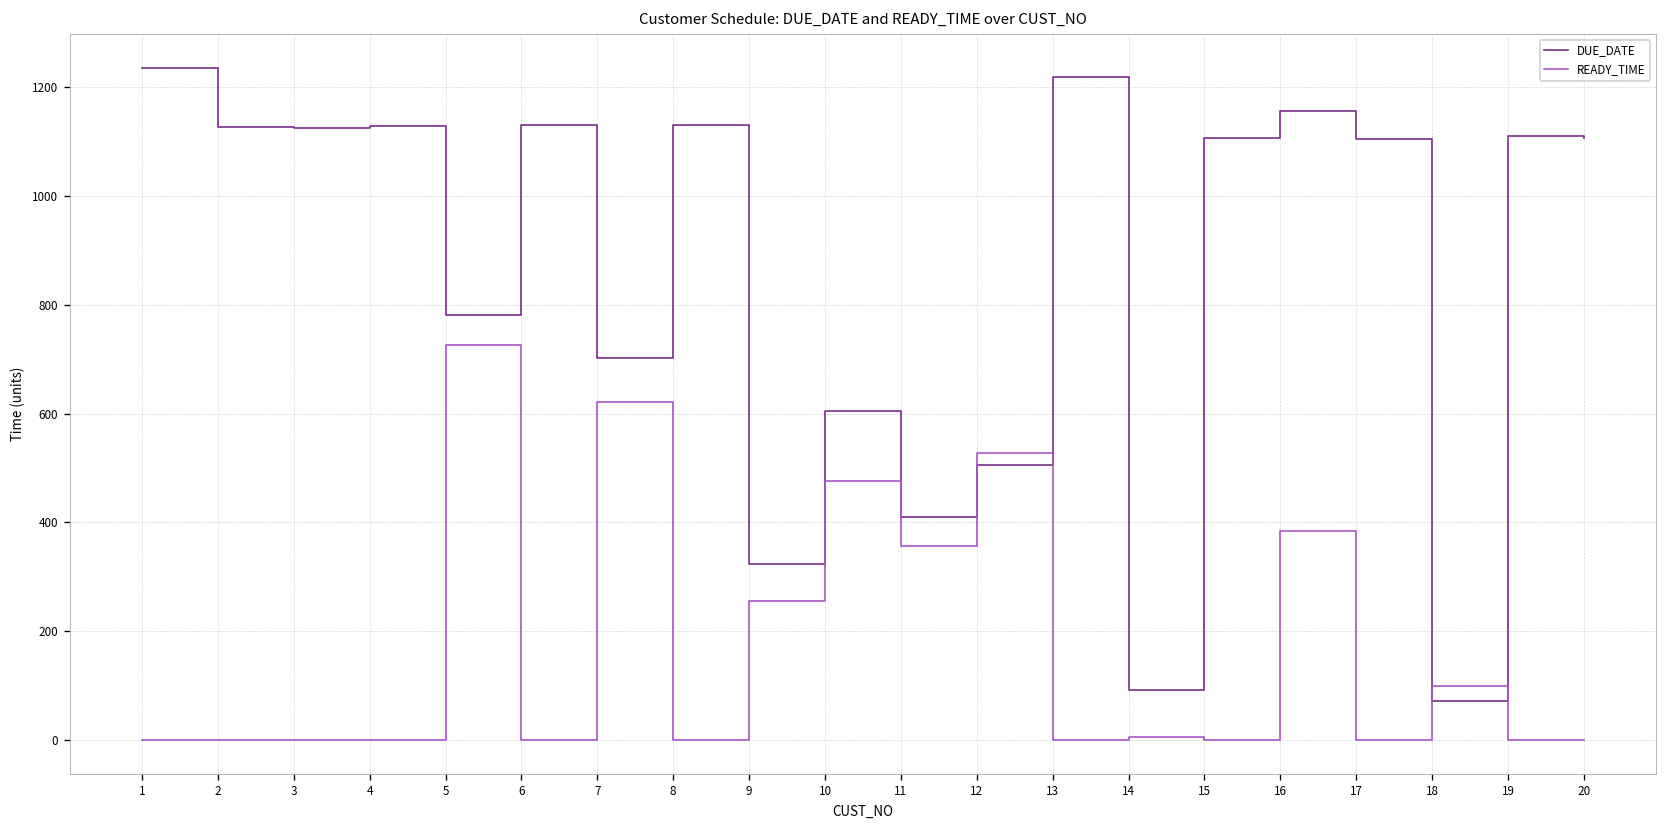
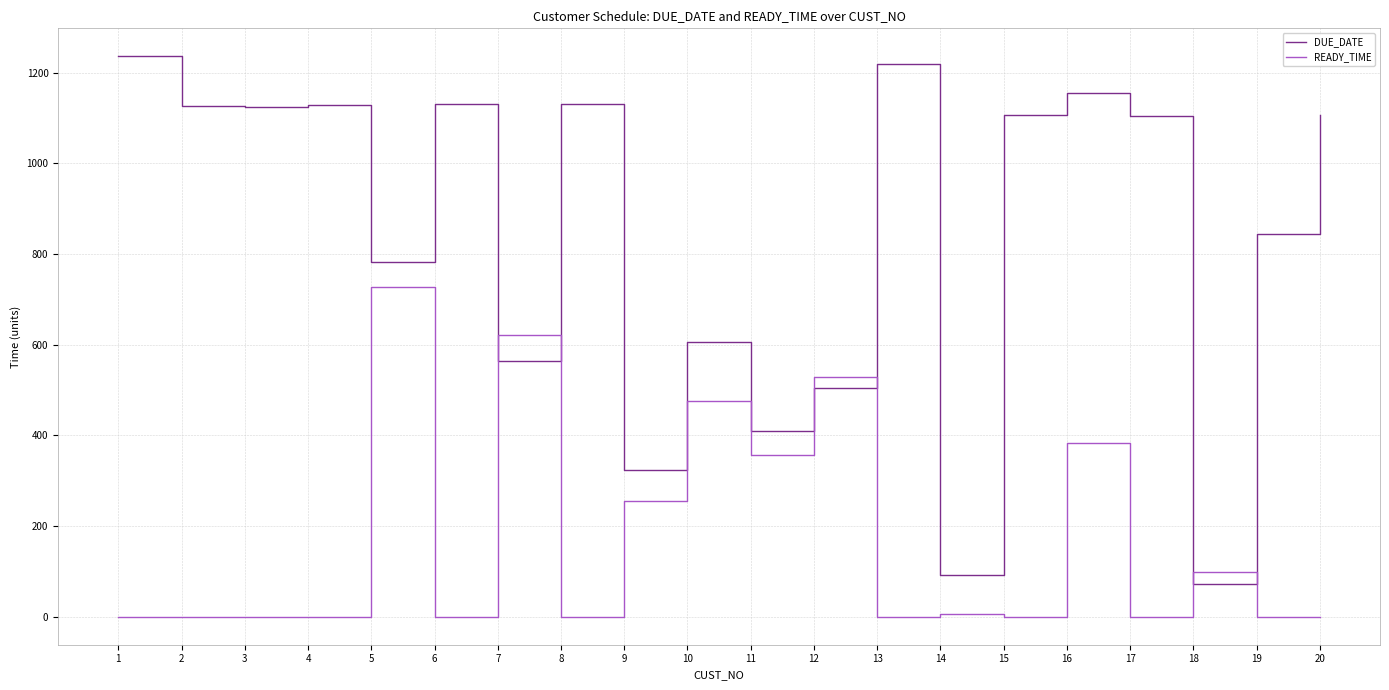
DUE_DATE, 7: 700 -> 560
DUE_DATE, 19: 1110 -> 850
